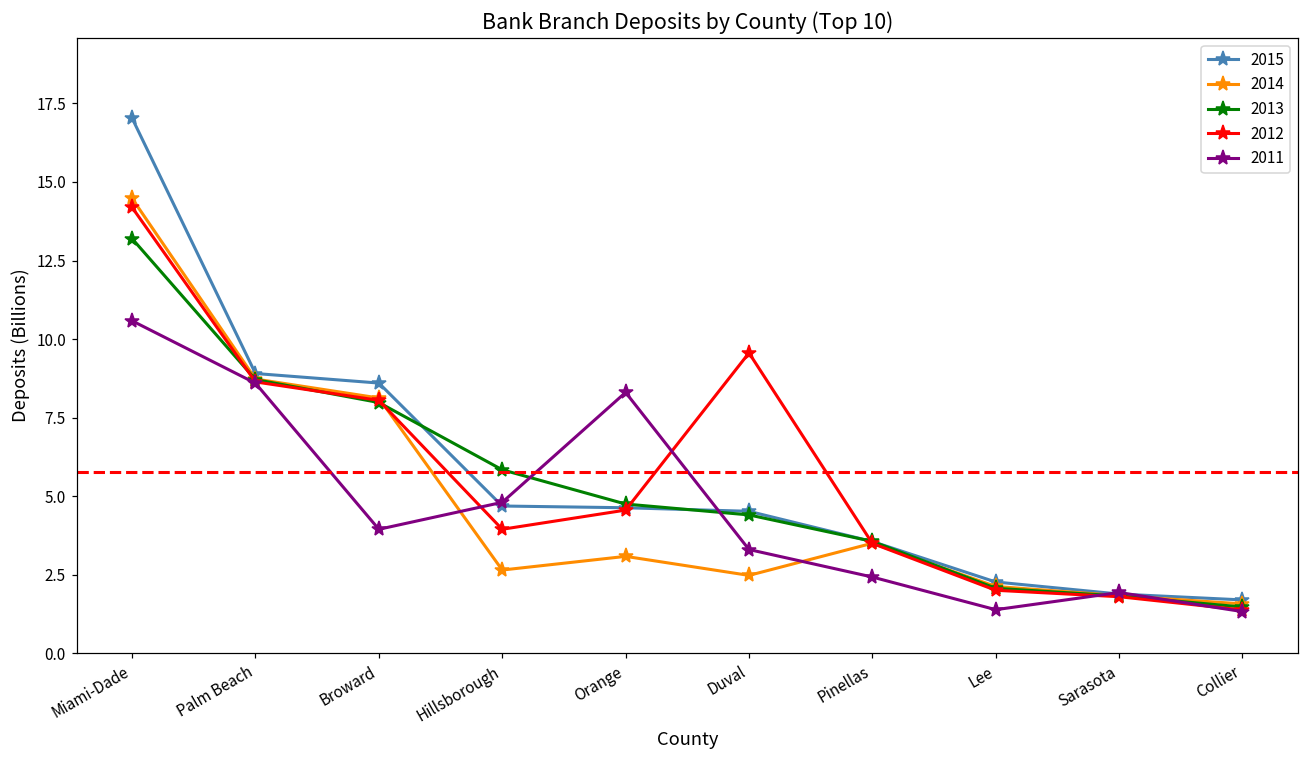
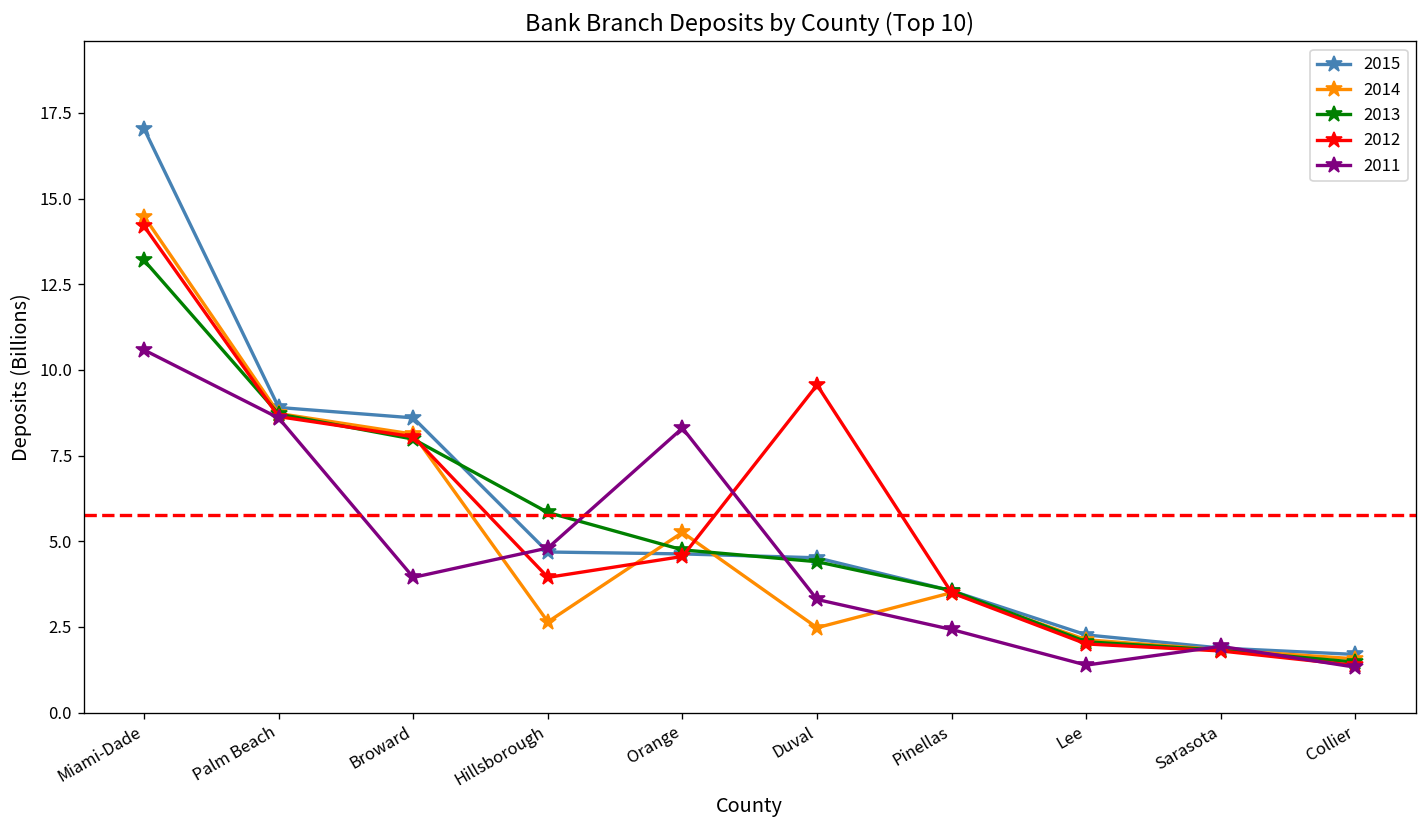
2014, Orange: 3.1 -> 5.3
